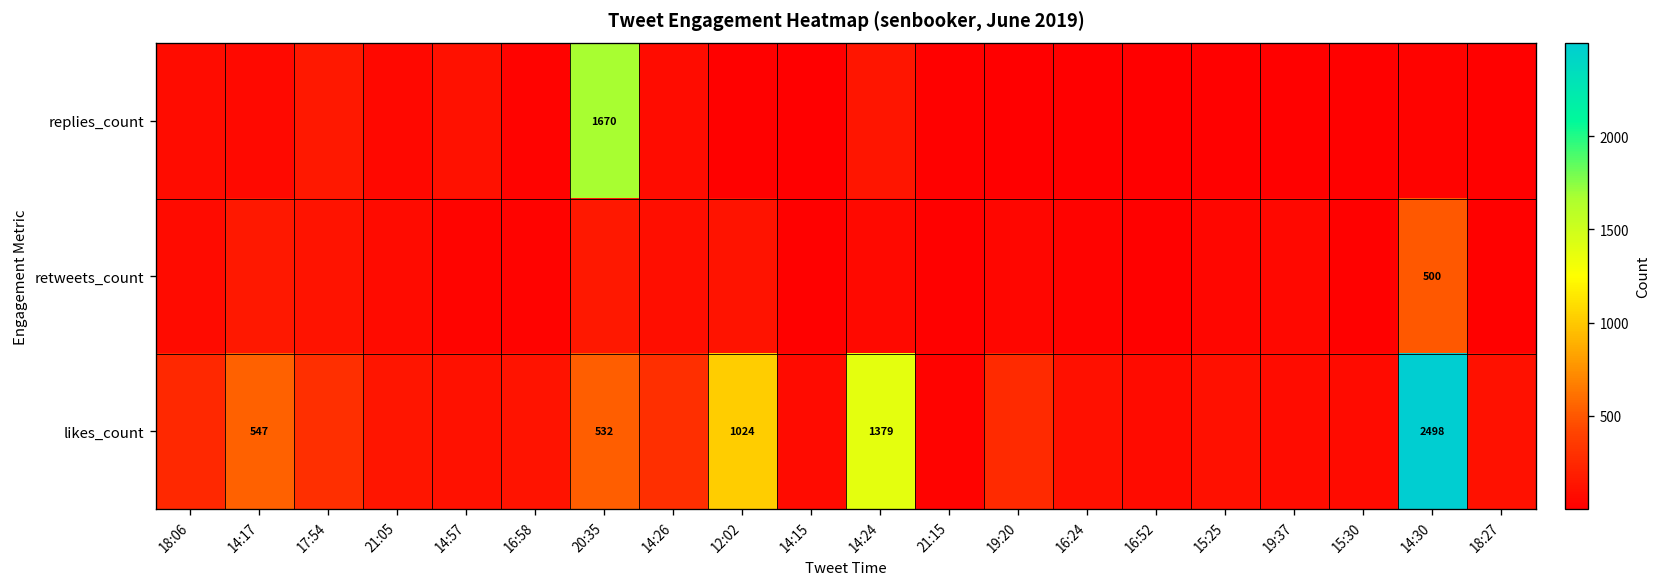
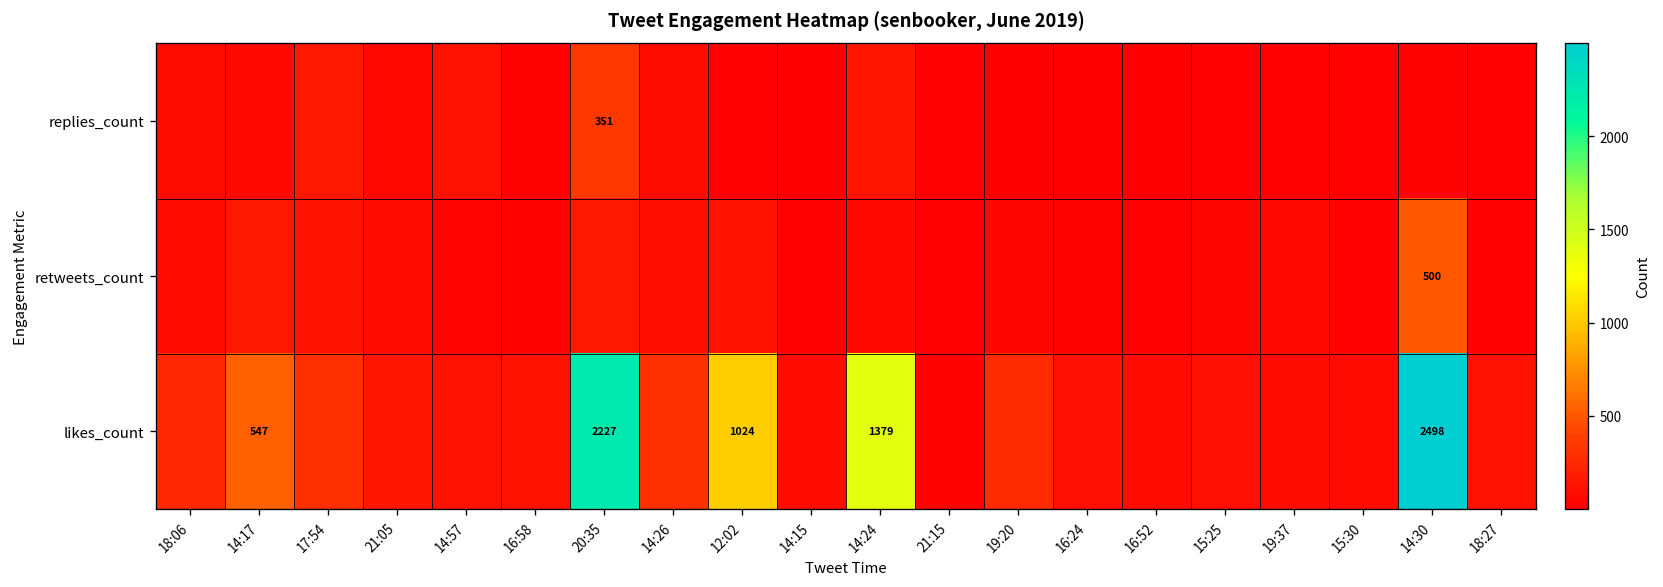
replies_count, 20:35: 1670 -> 351
likes_count, 20:35: 532 -> 2227
